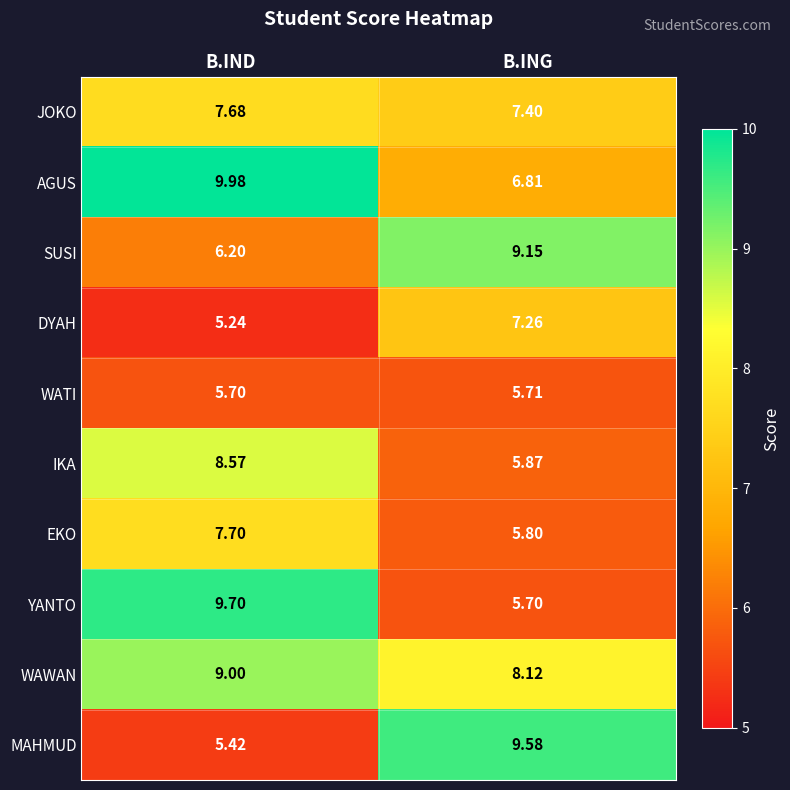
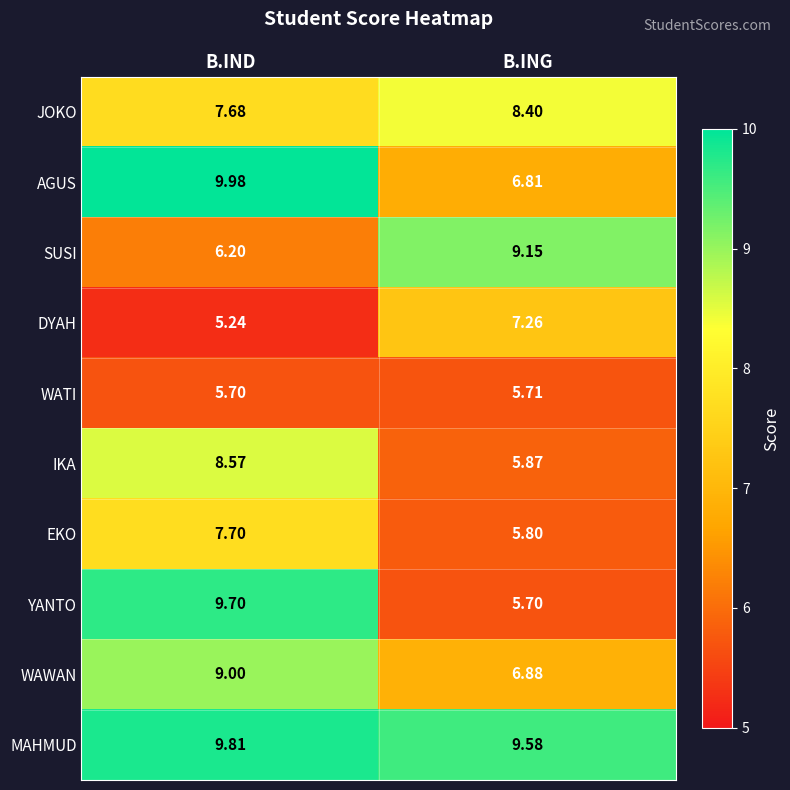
JOKO, B.ING: 7.40 -> 8.40
WAWAN, B.ING: 8.12 -> 6.88
MAHMUD, B.IND: 5.42 -> 9.81
